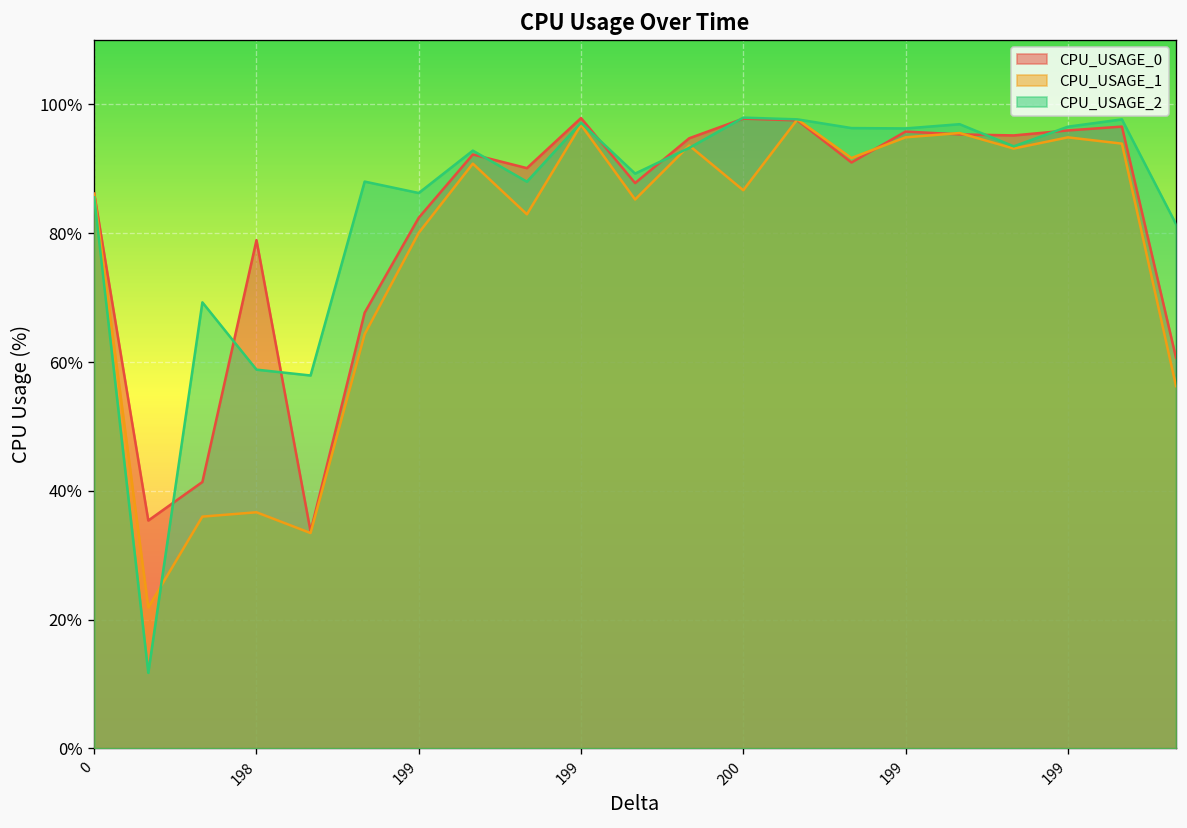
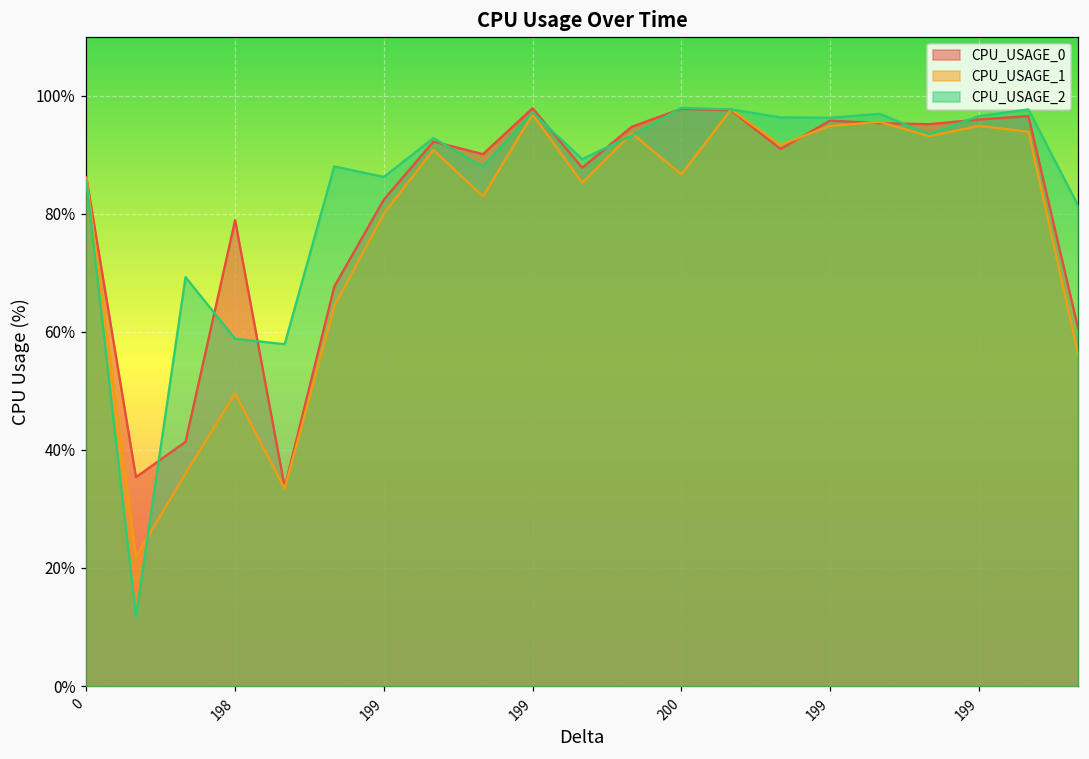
CPU_USAGE_1, 198: 37% -> 50%
